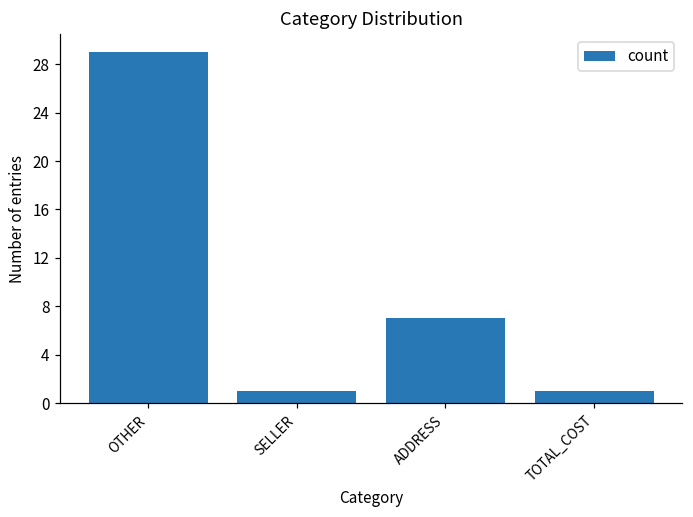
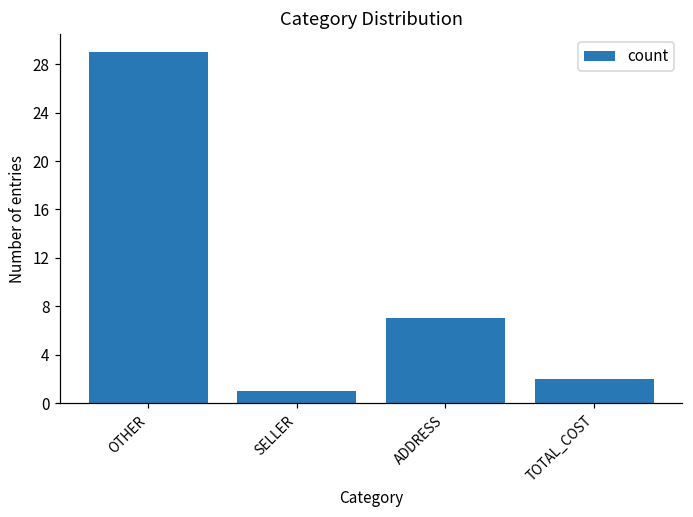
TOTAL_COST: 1 -> 2
